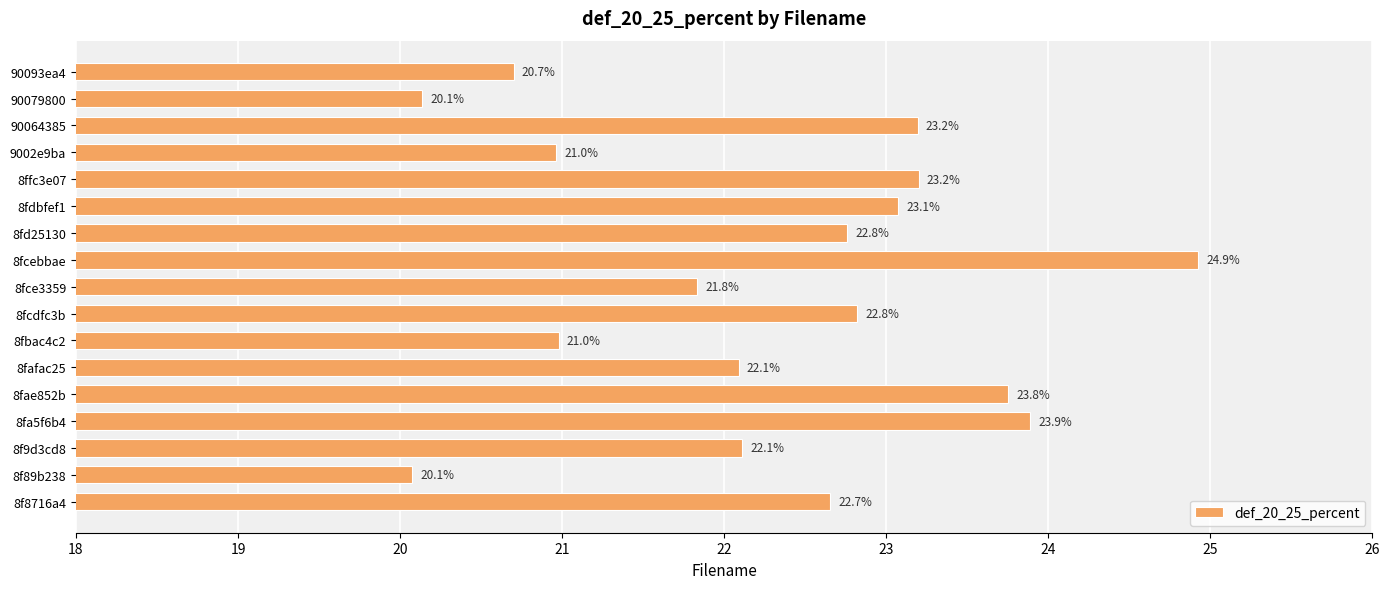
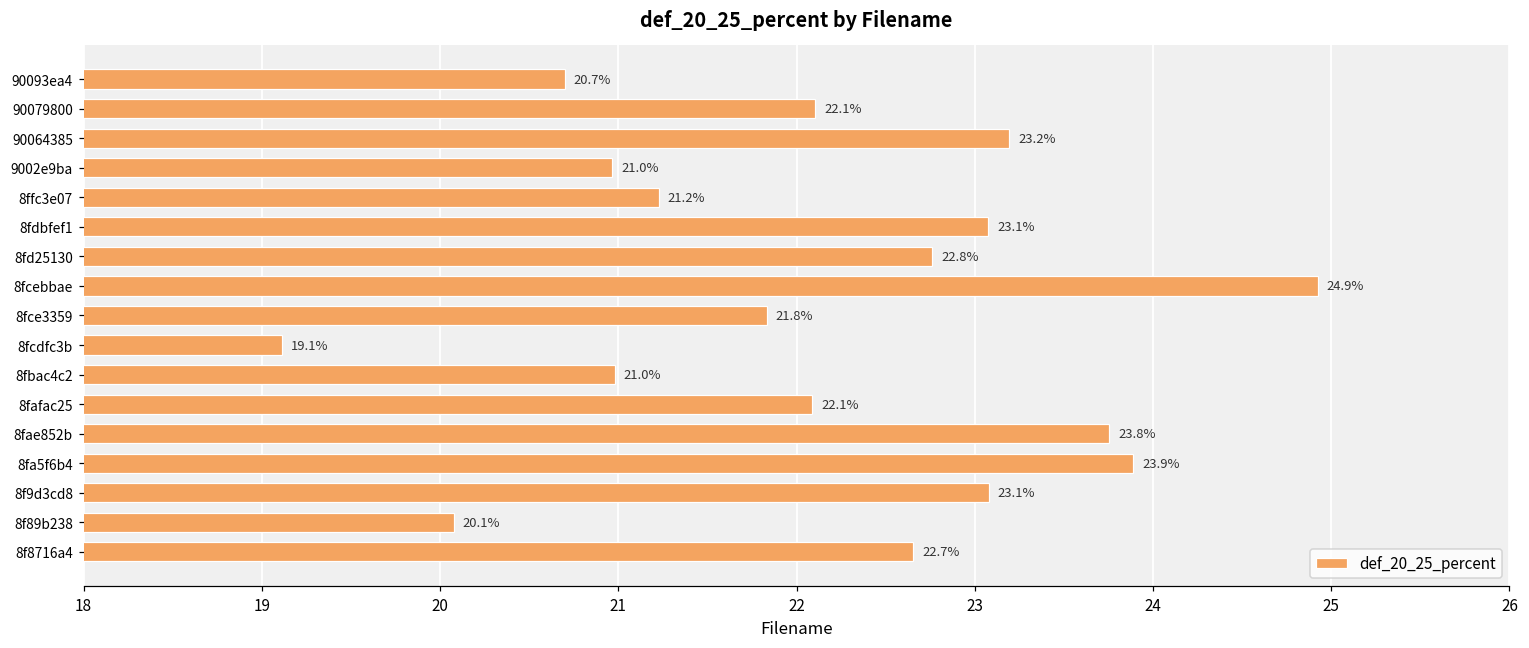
90079800: 20.1% -> 22.1%
8ffc3e07: 23.2% -> 21.2%
8fcdfc3b: 22.8% -> 19.1%
8f9d3cd8: 22.1% -> 23.1%
